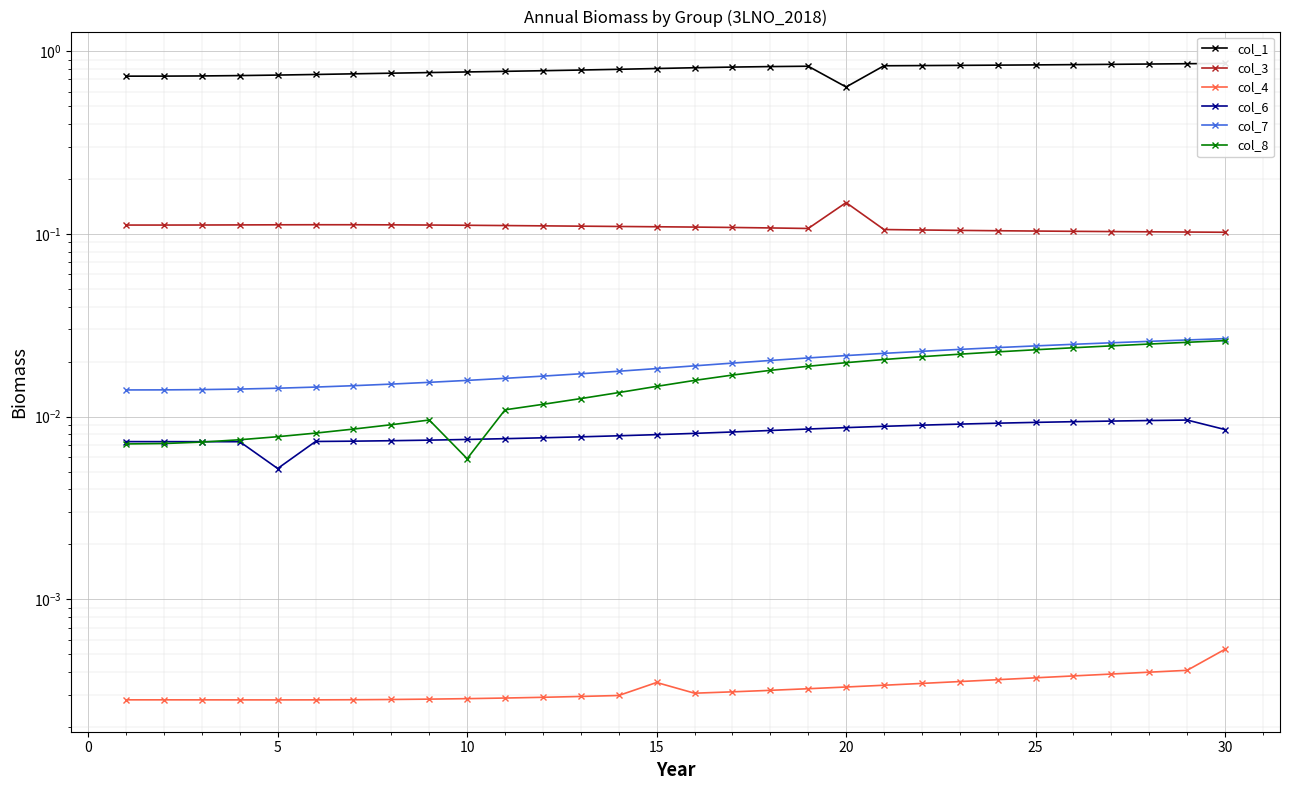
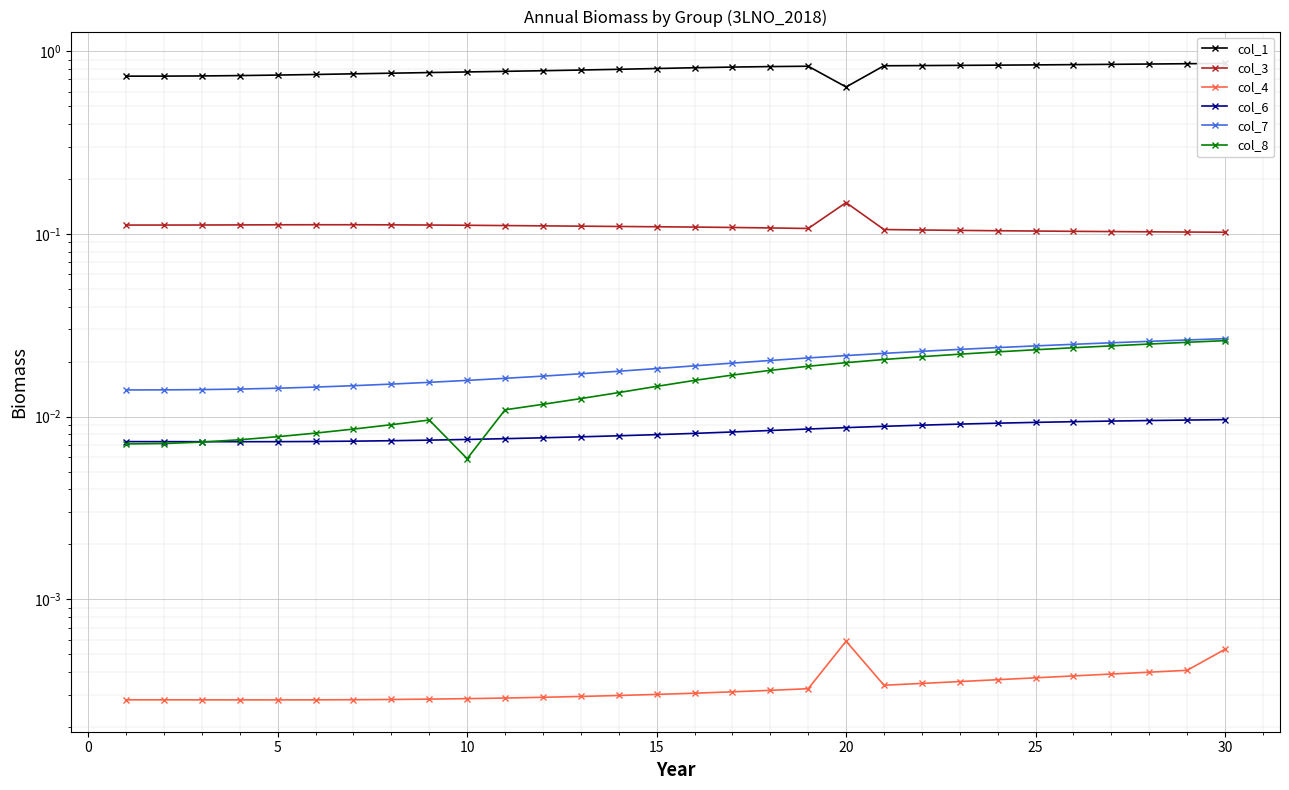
col_6, 5: 0.0052 -> 0.0073
col_4, 15: 0.00035 -> 0.00030
col_4, 20: 0.00033 -> 0.00059
col_6, 30: 0.008 -> 0.010
